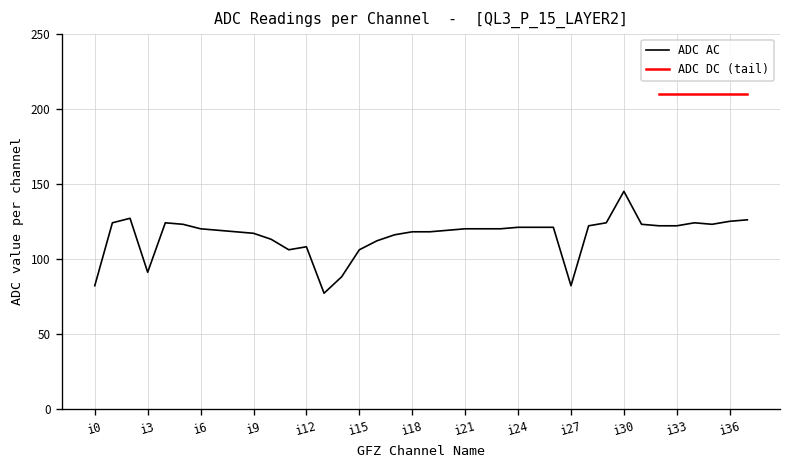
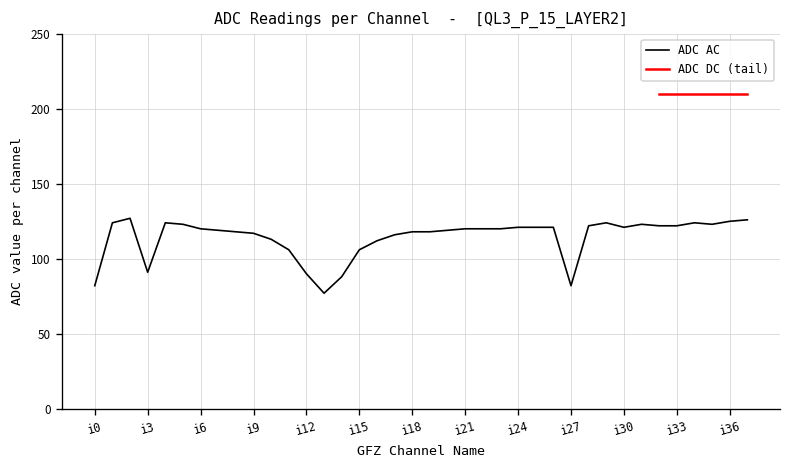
ADC AC, i12: 108 -> 90
ADC AC, i30: 145 -> 121
